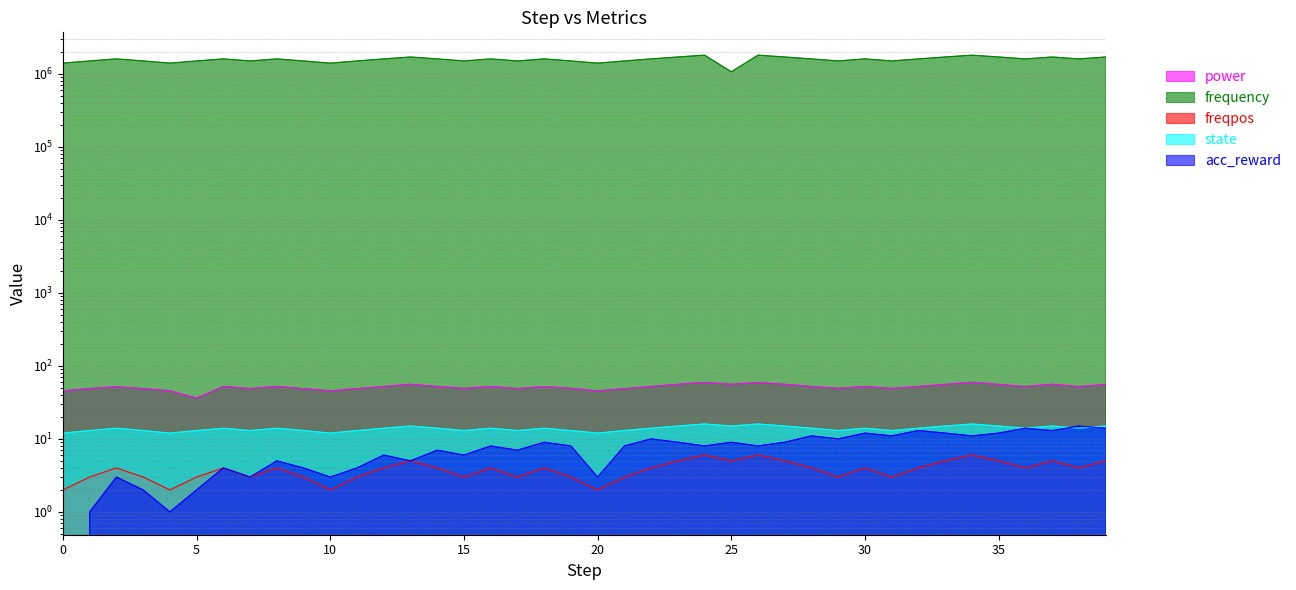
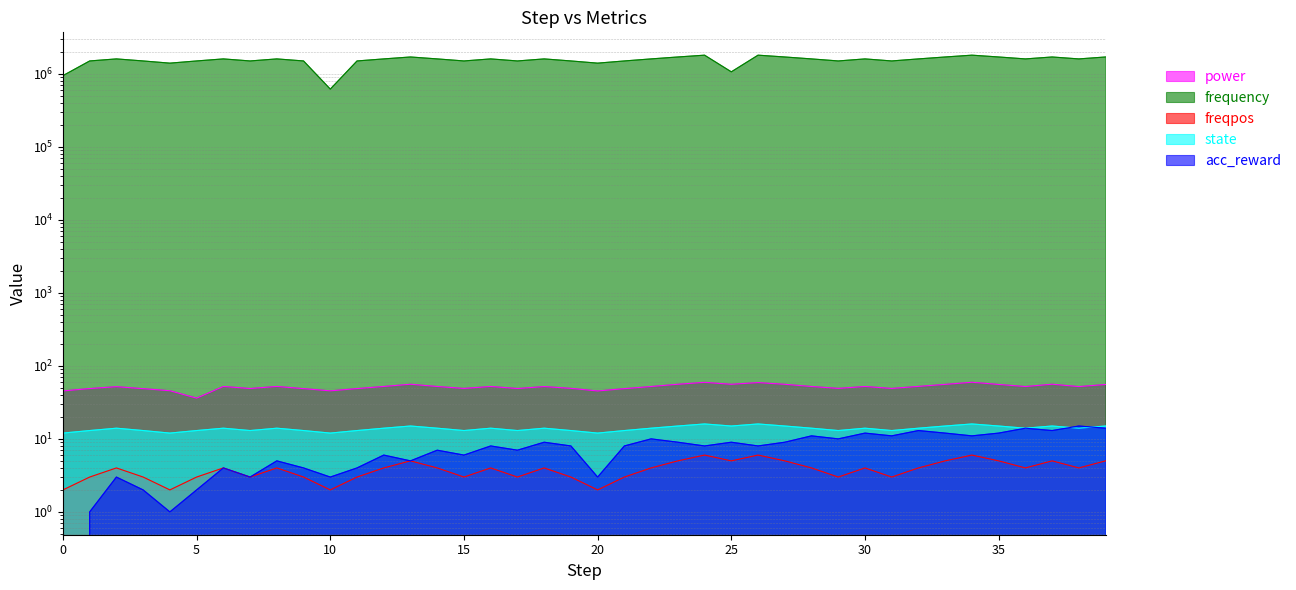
frequency, 0: 1400000 -> 900000
frequency, 10: 1400000 -> 600000
